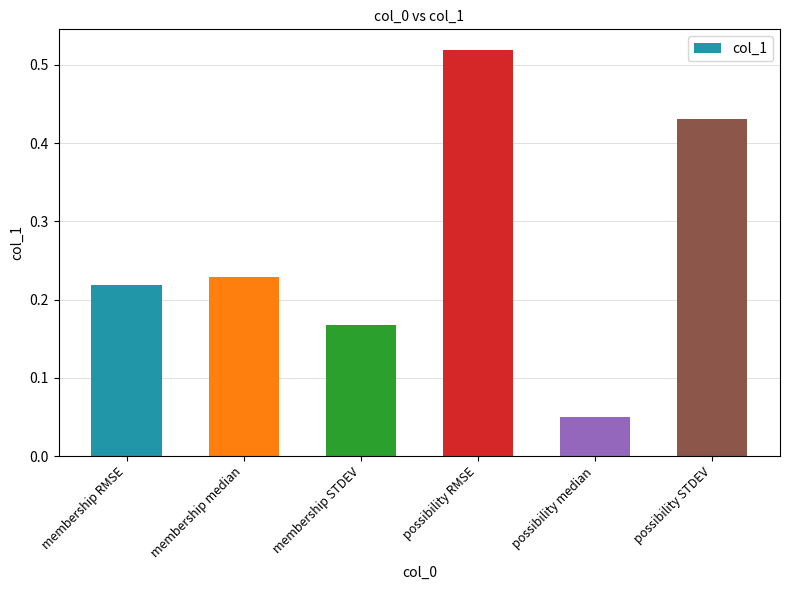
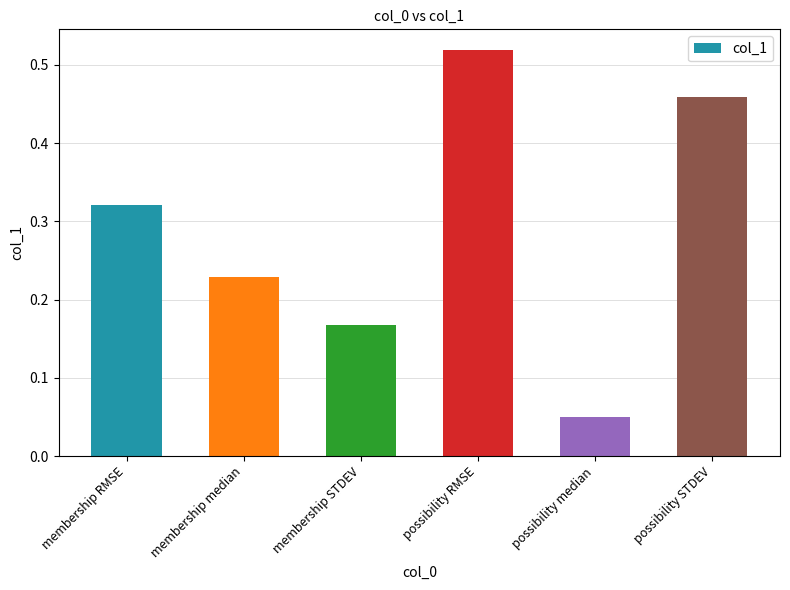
membership RMSE: 0.22 -> 0.32
possibility STDEV: 0.43 -> 0.46
